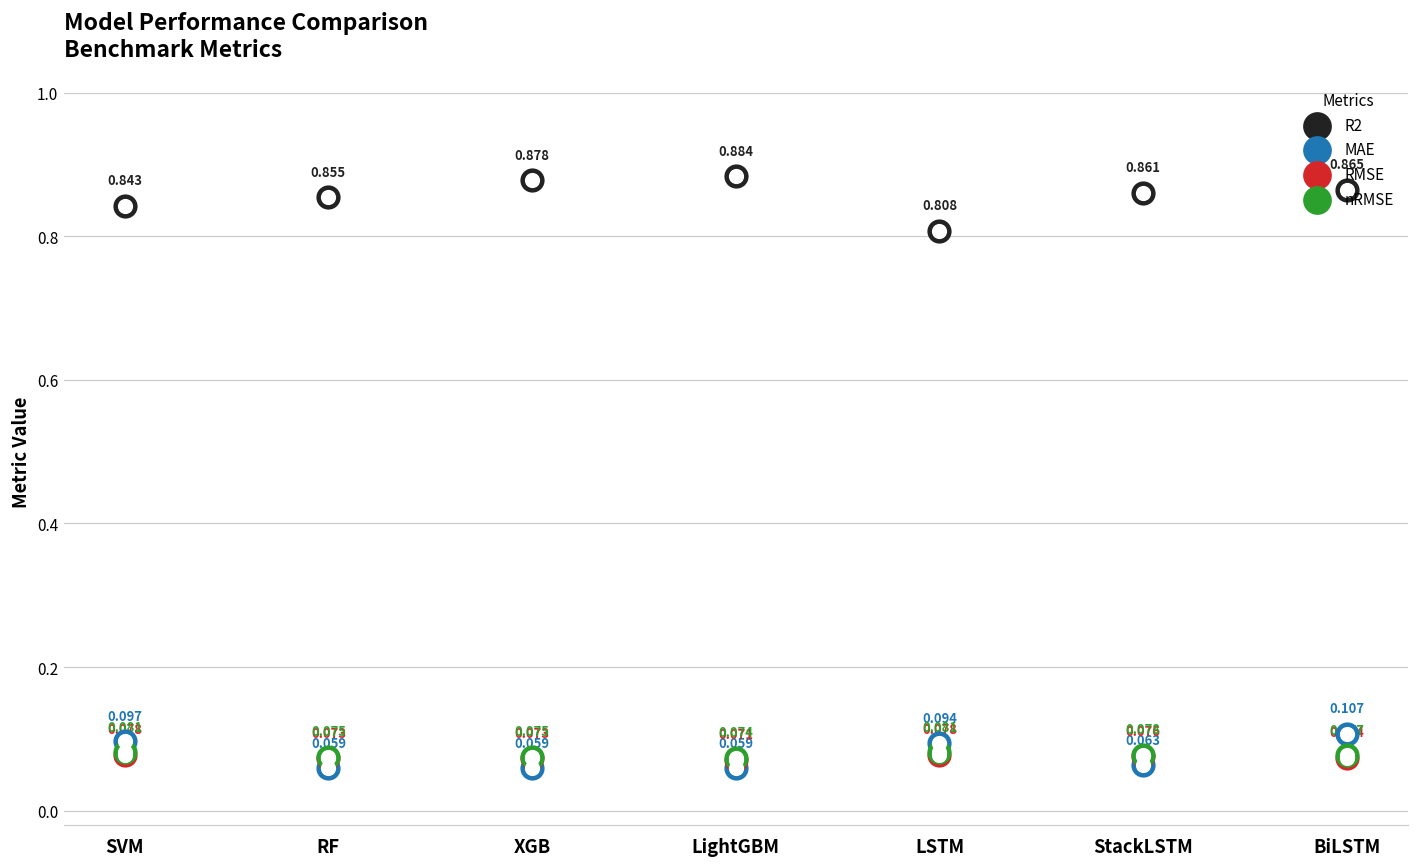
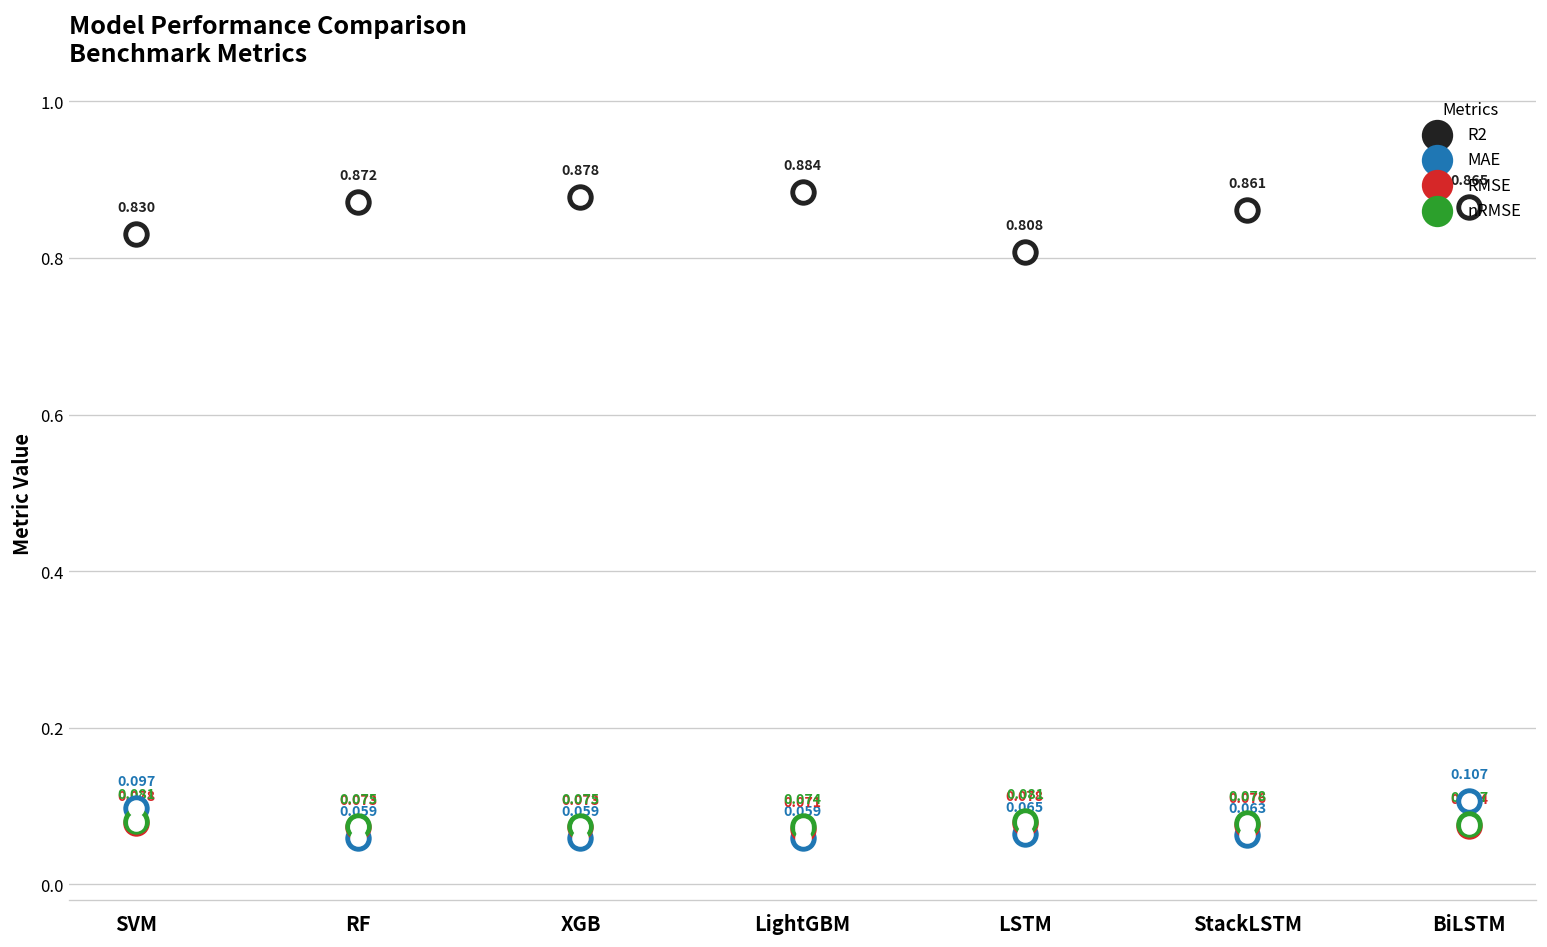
R2, SVM: 0.843 -> 0.830
R2, RF: 0.855 -> 0.872
MAE, LSTM: 0.094 -> 0.065
